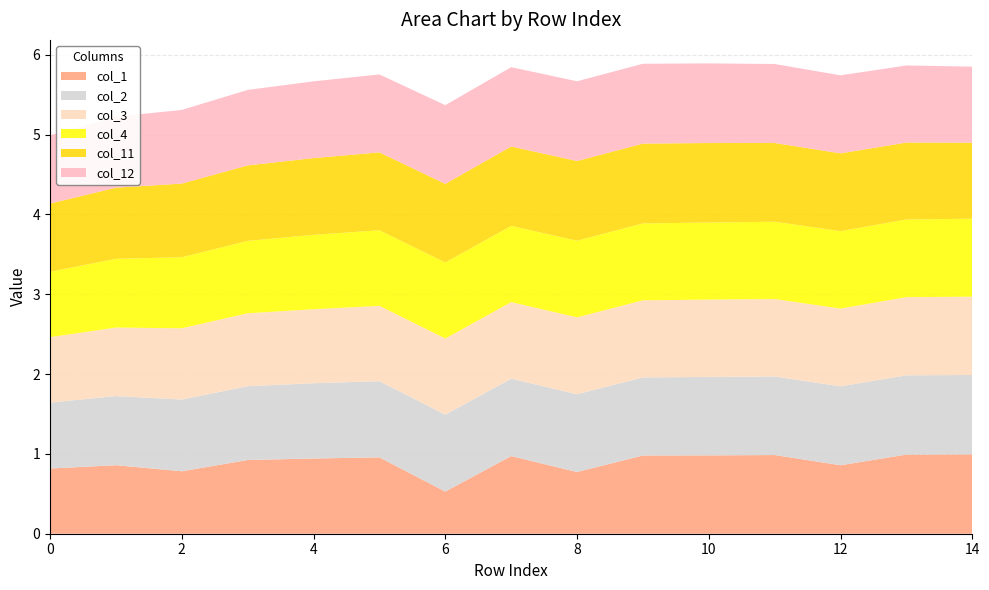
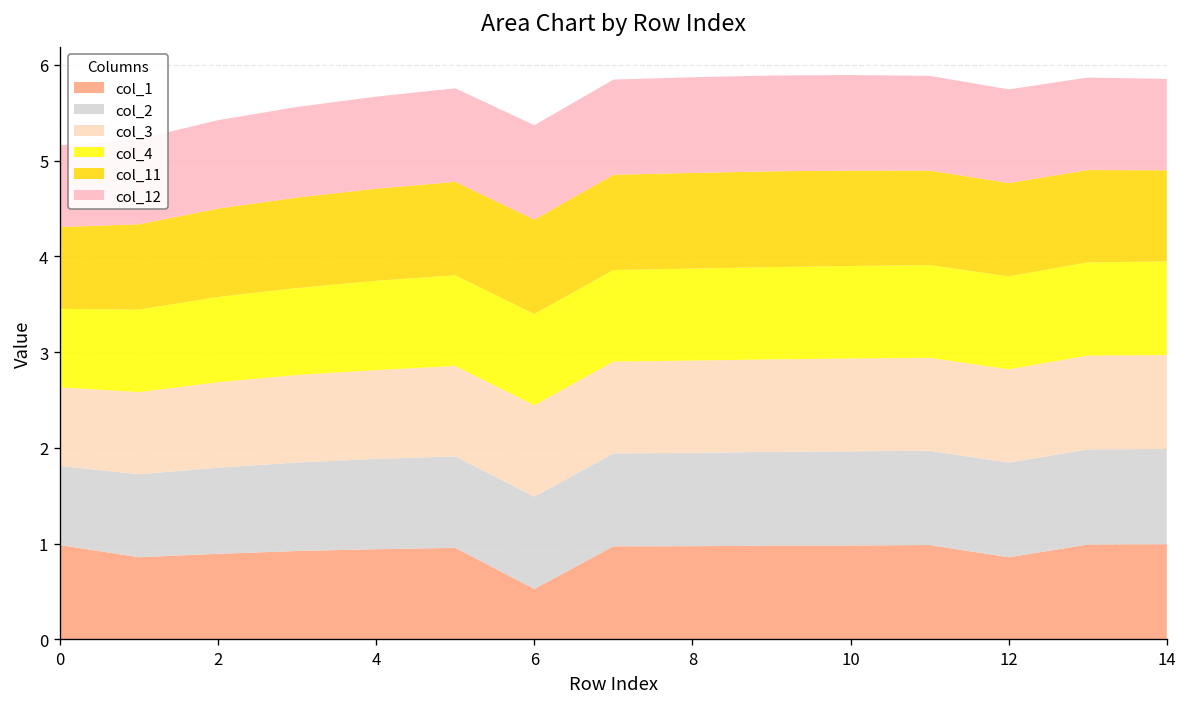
col_1, 0: 0.8 -> 1.0
col_1, 2: 0.8 -> 0.9
col_1, 8: 0.8 -> 1.0
